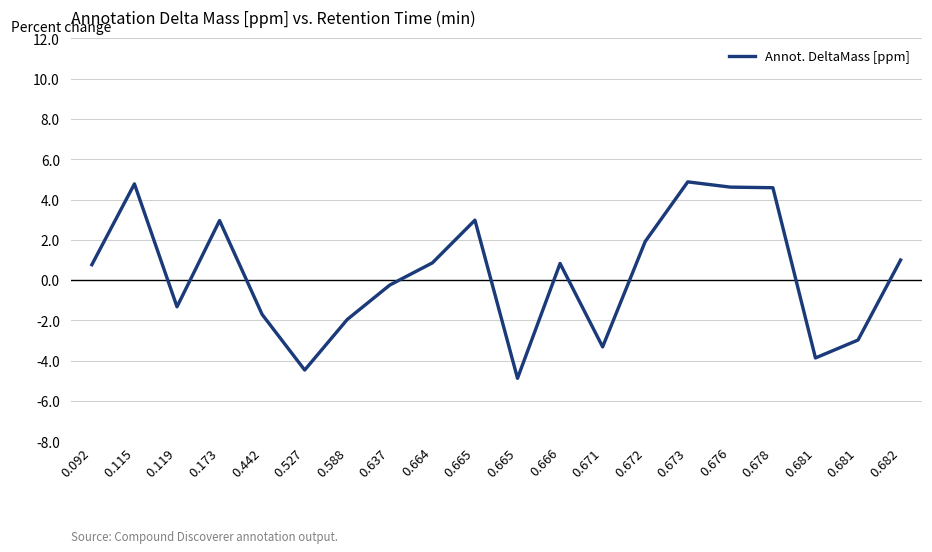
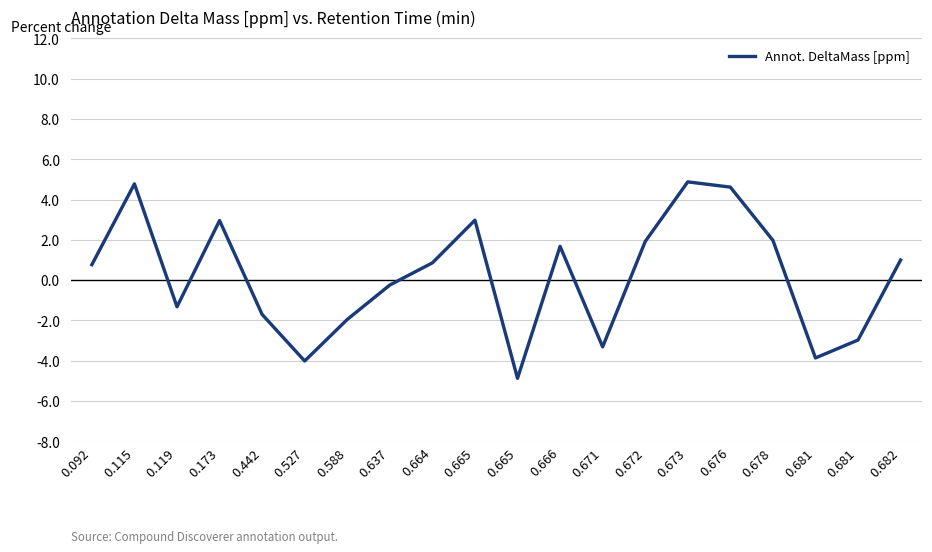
0.527: -4.5 -> -4.0
0.666: 0.8 -> 1.7
0.678: 4.6 -> 2.0
